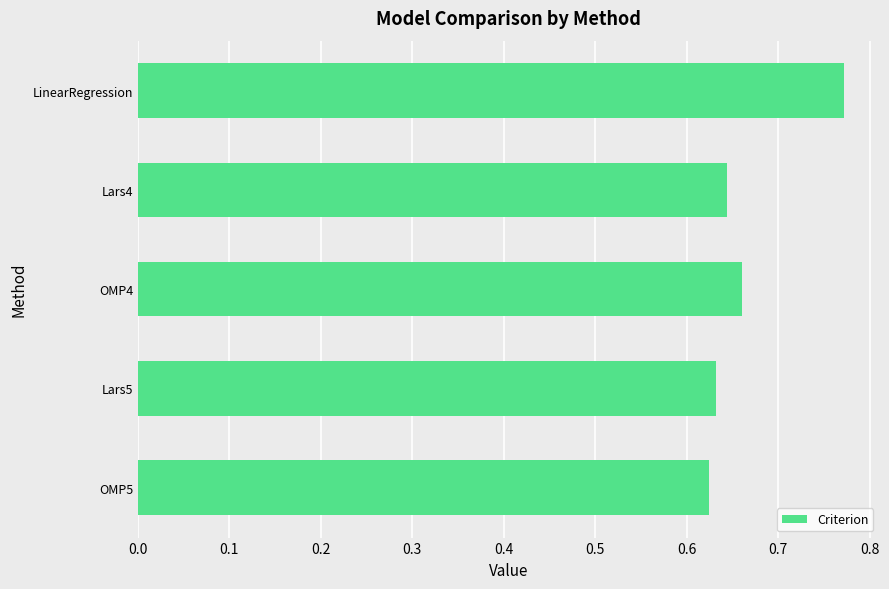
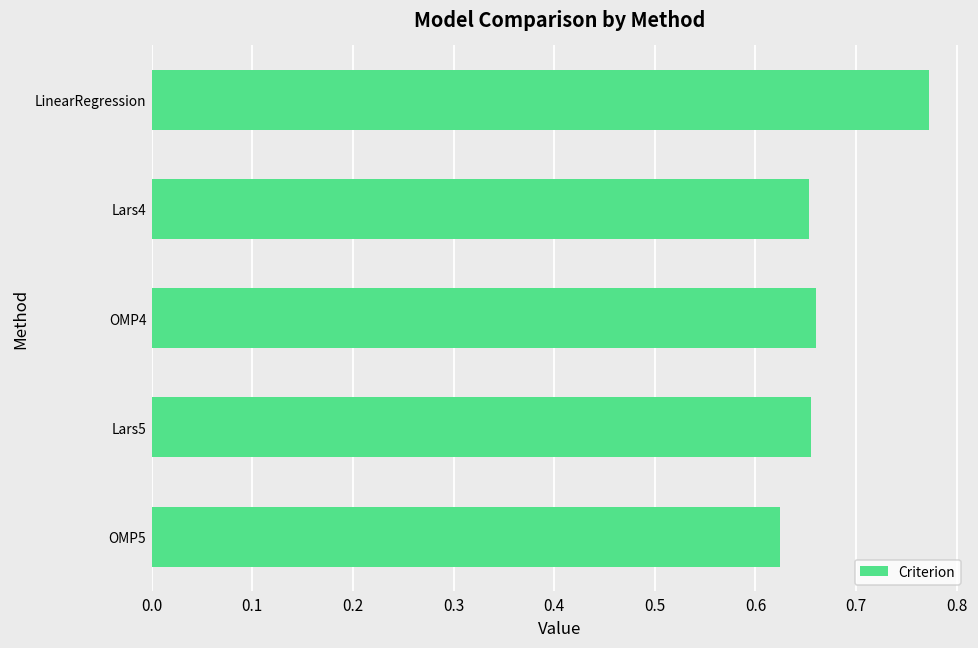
Lars4: 0.64 -> 0.65
Lars5: 0.63 -> 0.66
